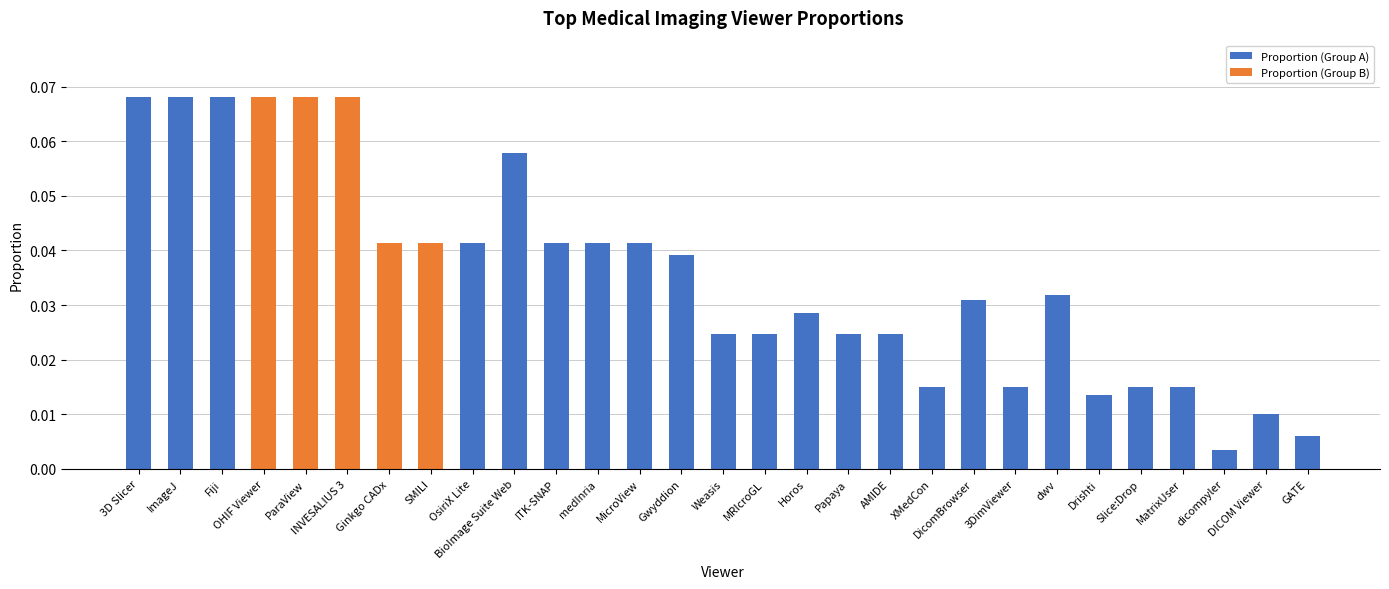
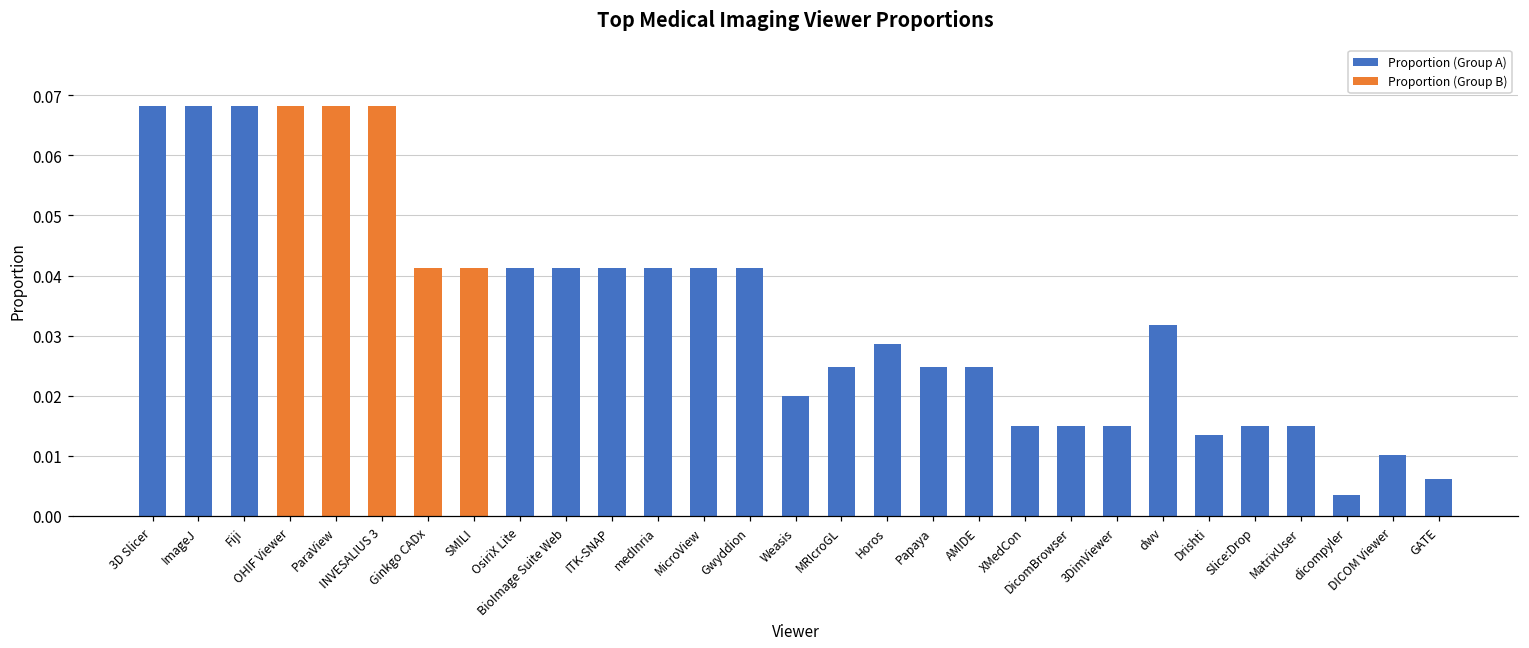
BioImage Suite Web: 0.058 -> 0.041
Gwyddion: 0.039 -> 0.041
Weasis: 0.025 -> 0.020
DicomBrowser: 0.031 -> 0.015
